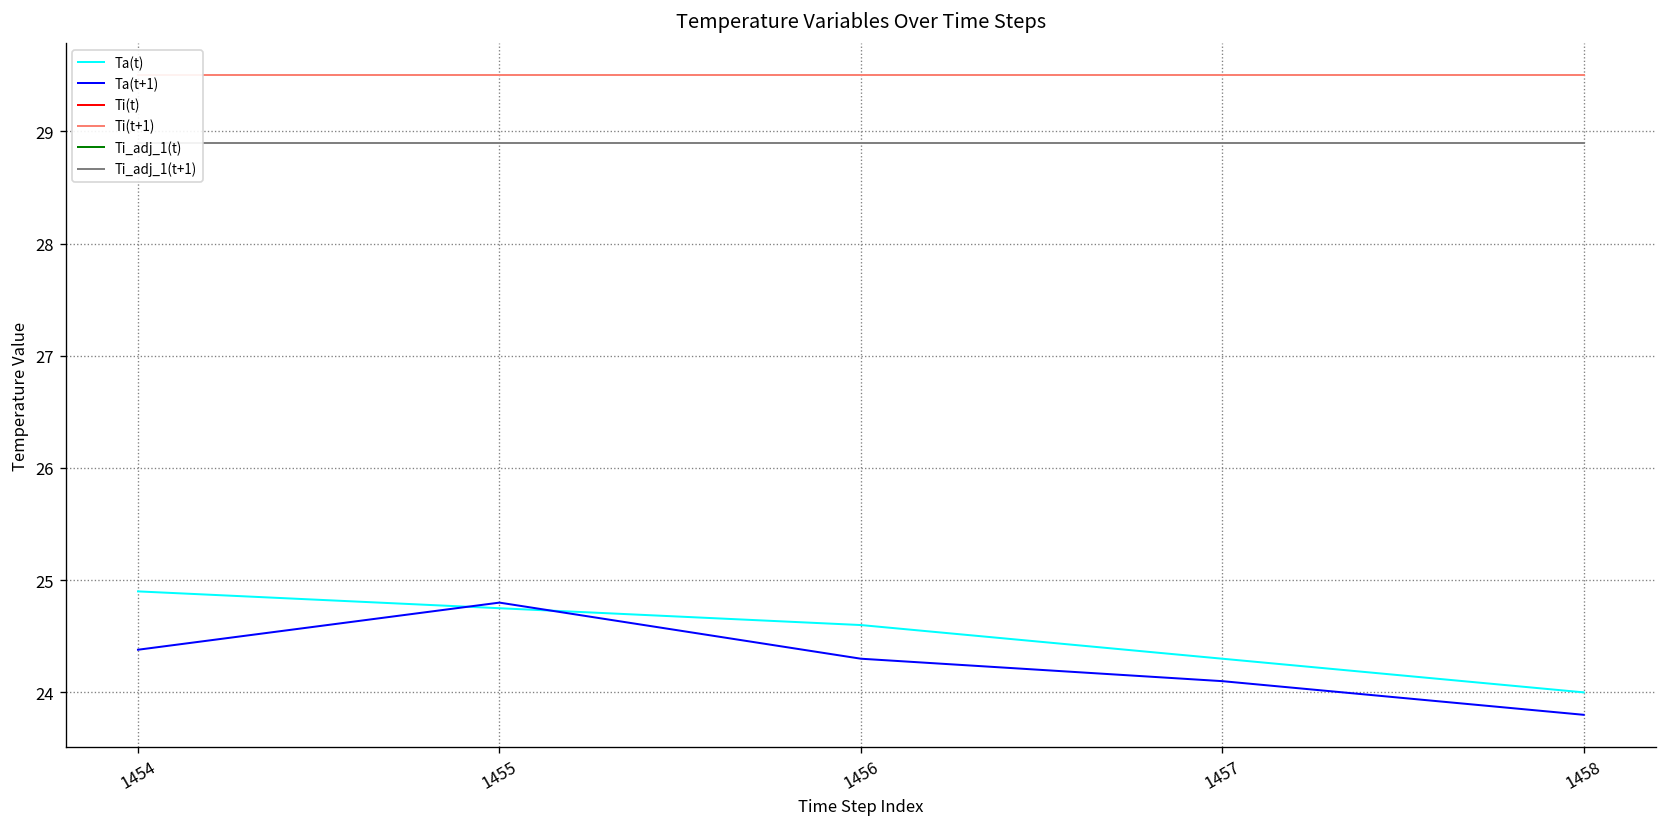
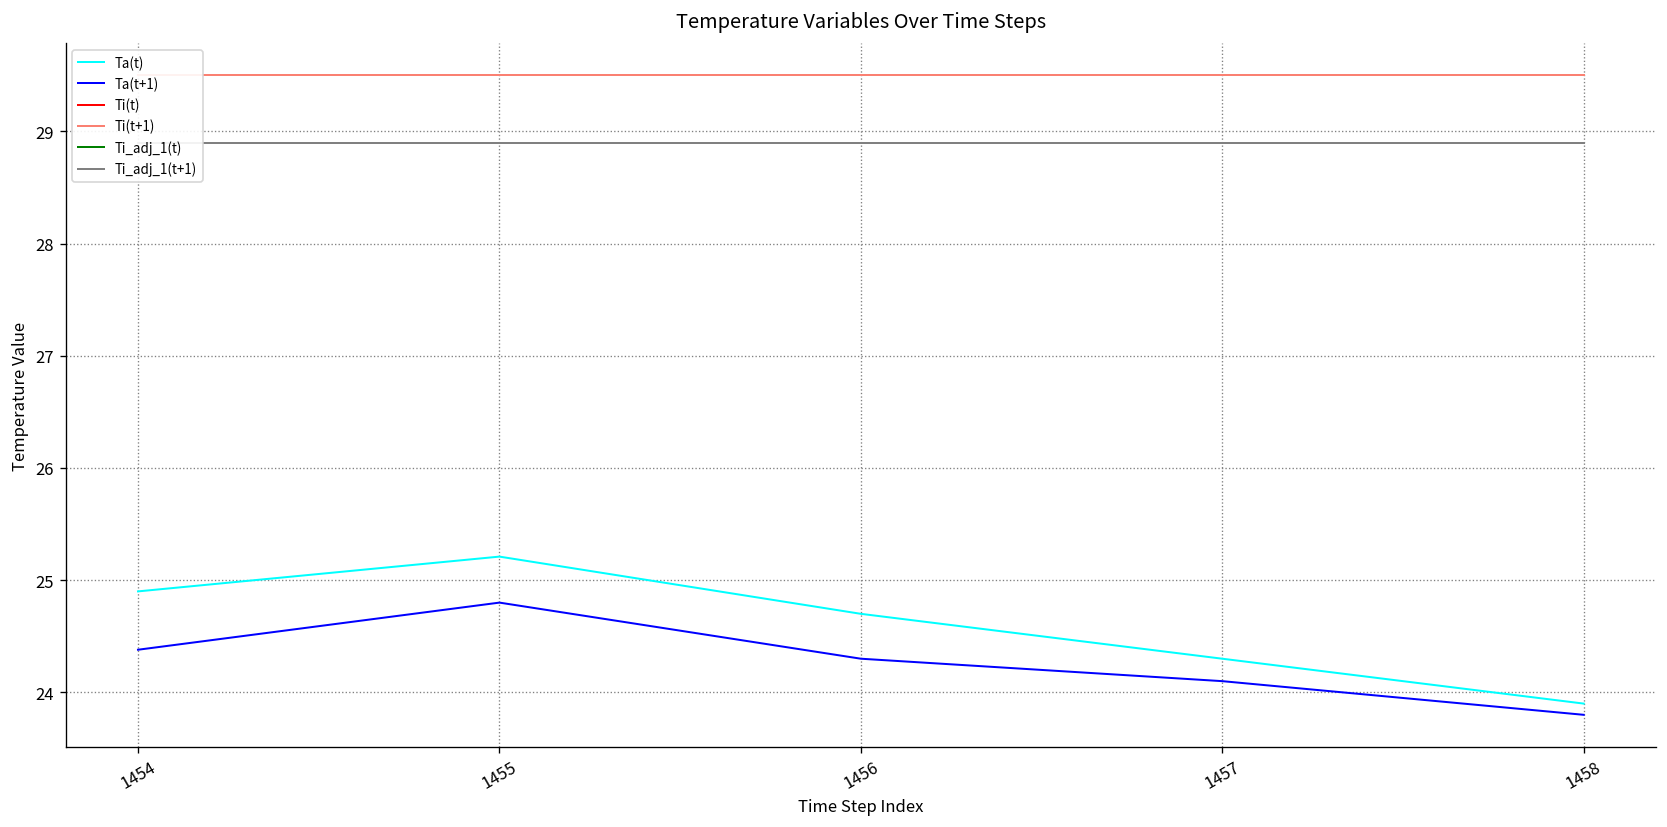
Ta(t), 1455: 24.8 -> 25.2
Ta(t), 1456: 24.6 -> 24.7
Ta(t), 1458: 24.0 -> 23.9
